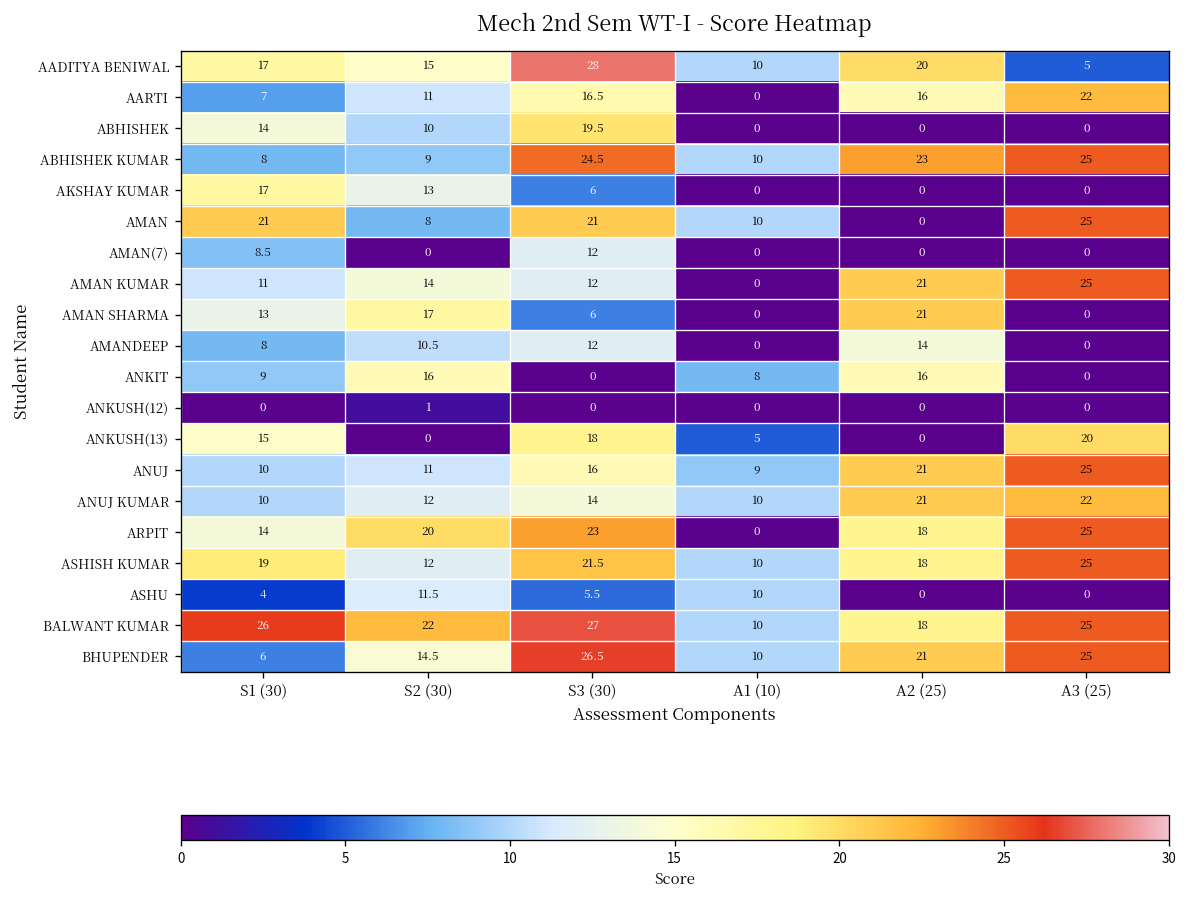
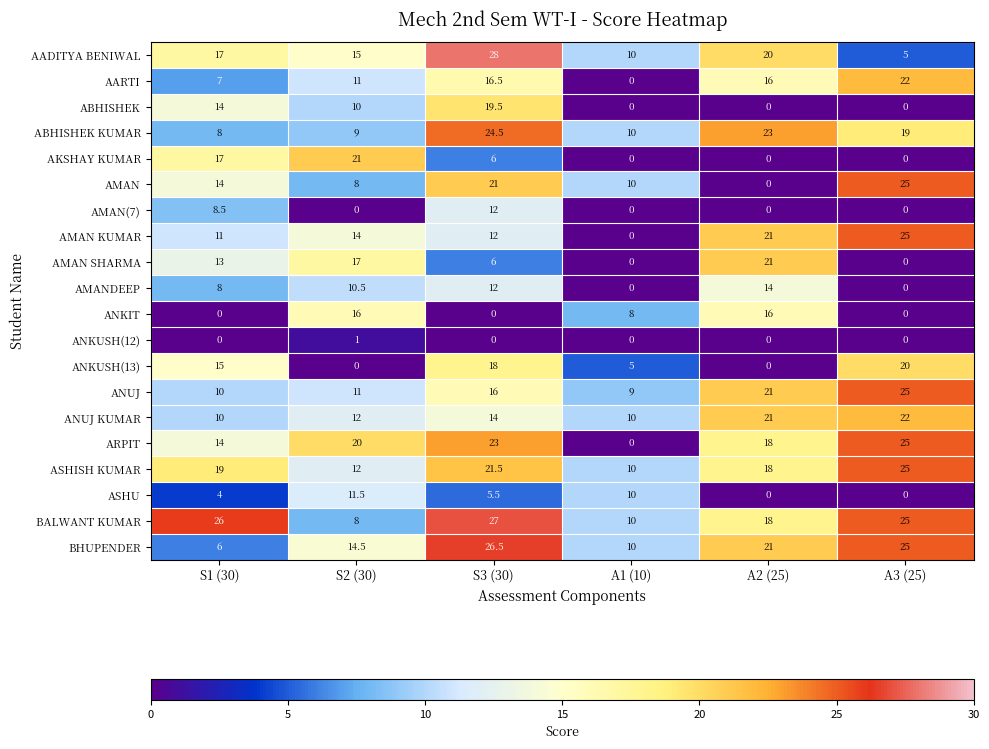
ABHISHEK KUMAR, A3 (25): 25 -> 19
AKSHAY KUMAR, S2 (30): 13 -> 21
AMAN, S1 (30): 21 -> 14
ANKIT, S1 (30): 9 -> 0
BALWANT KUMAR, S2 (30): 22 -> 8
